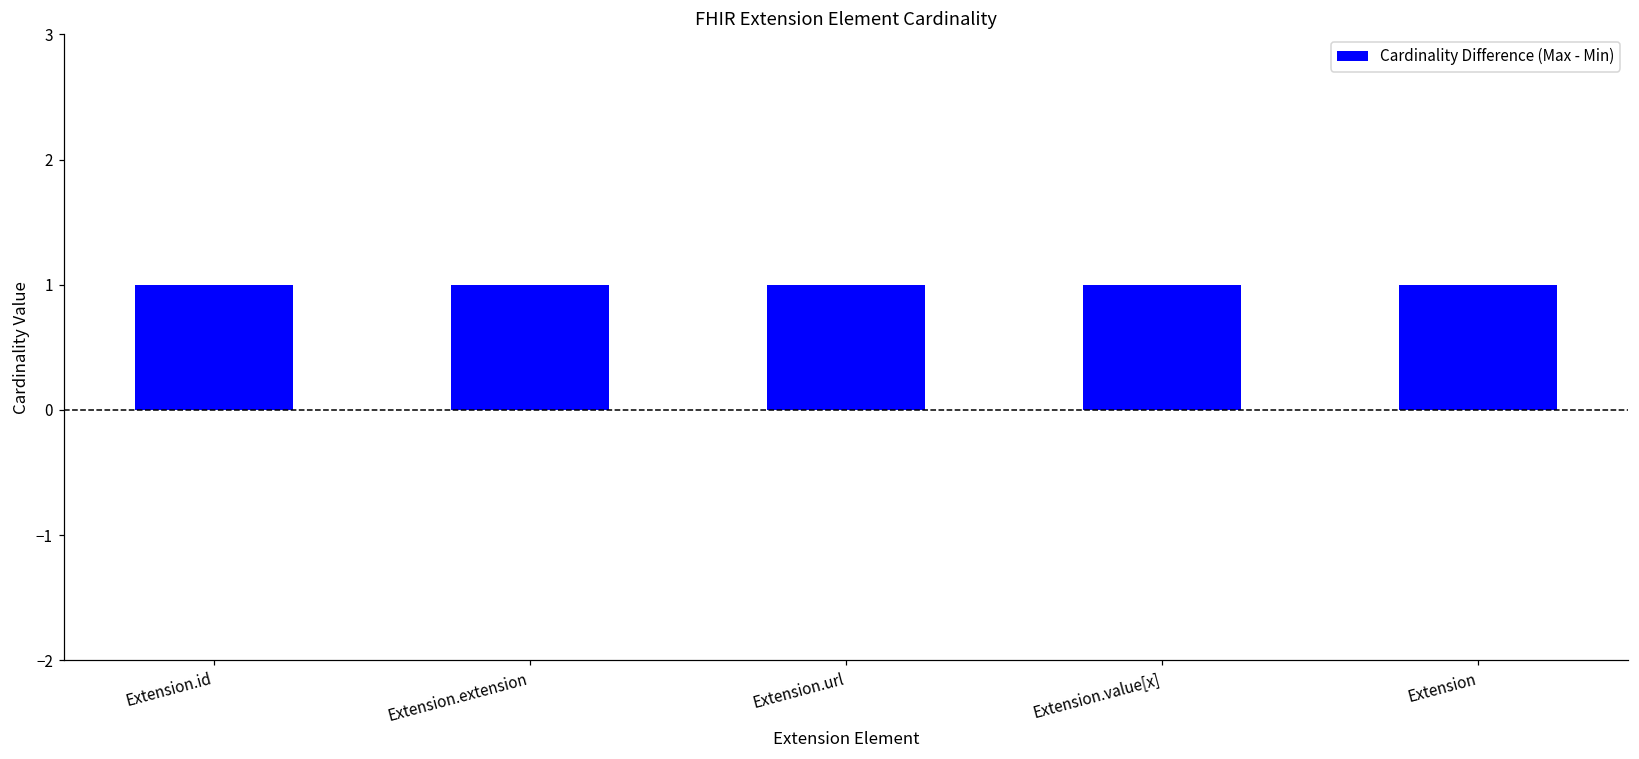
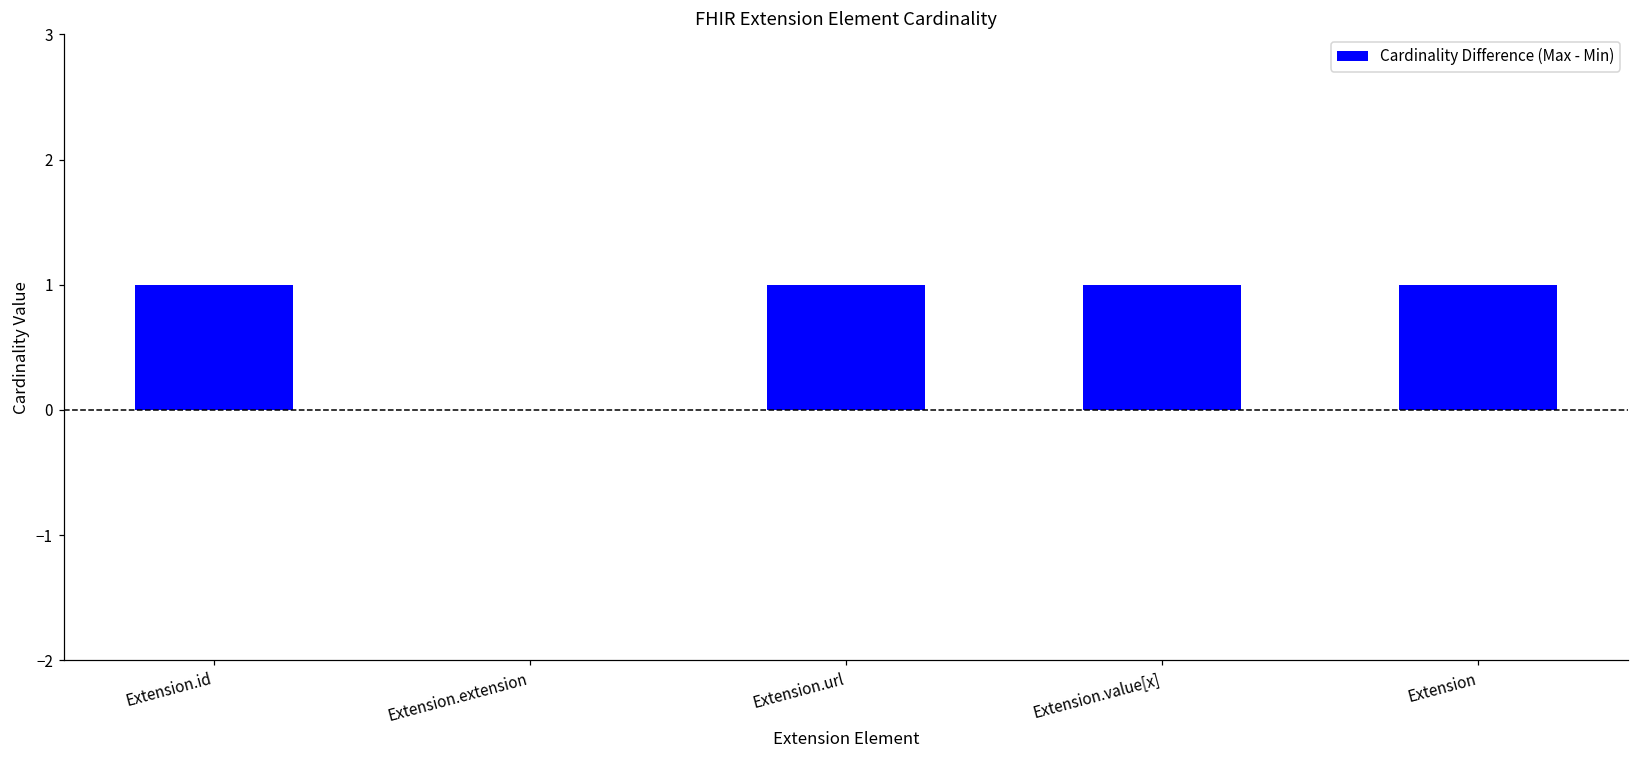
Extension.extension: 1 -> 0
